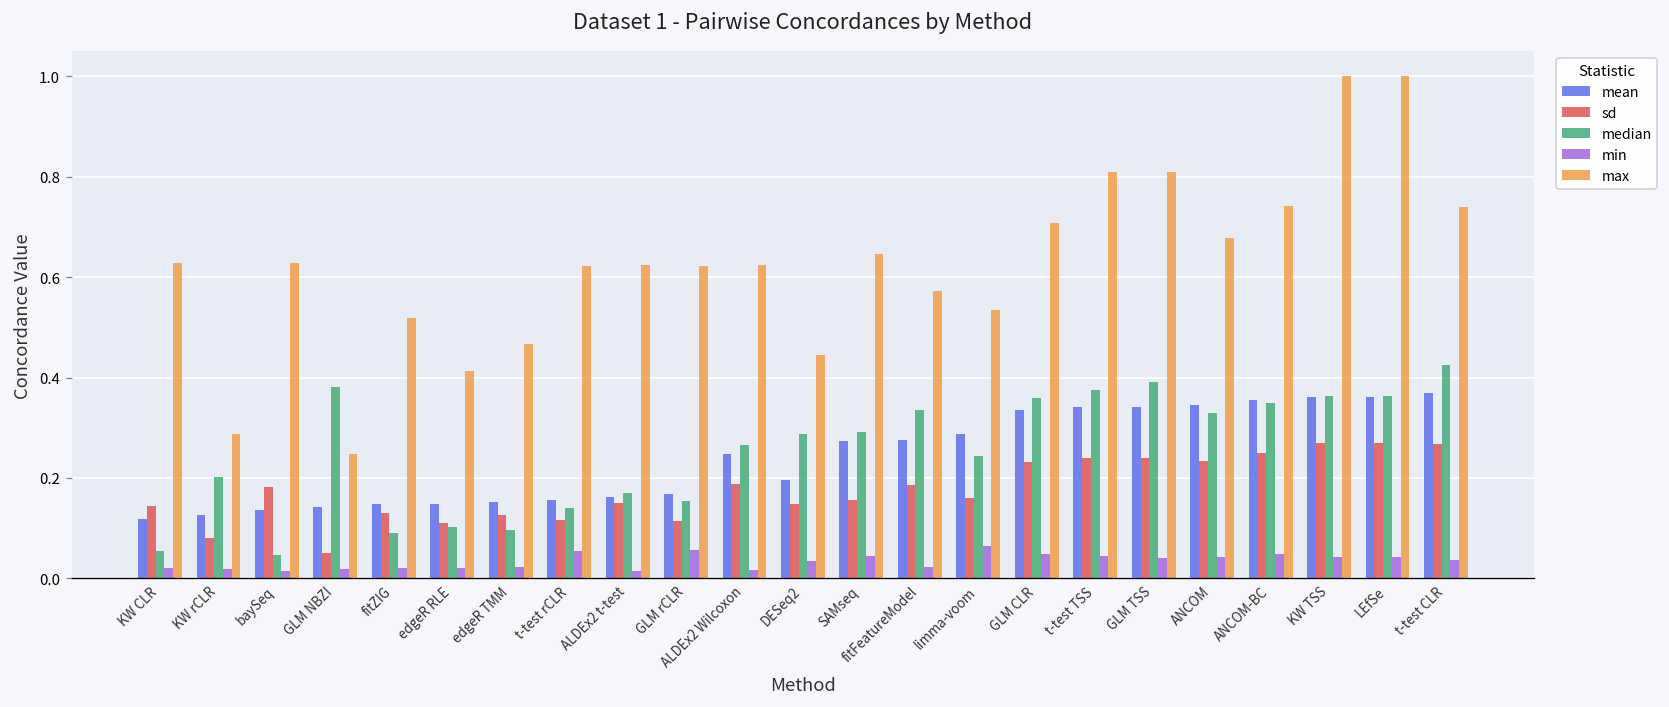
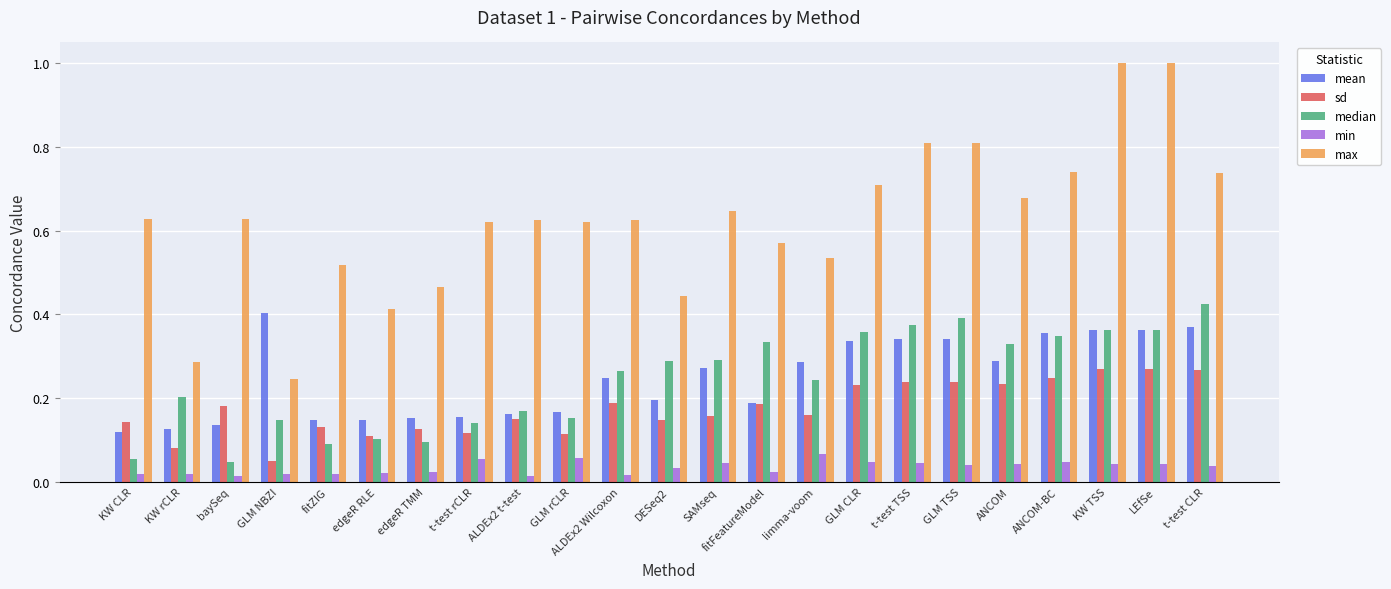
mean, GLM NBZI: 0.14 -> 0.40
median, GLM NBZI: 0.38 -> 0.15
mean, fitFeatureModel: 0.28 -> 0.19
mean, ANCOM: 0.35 -> 0.29
